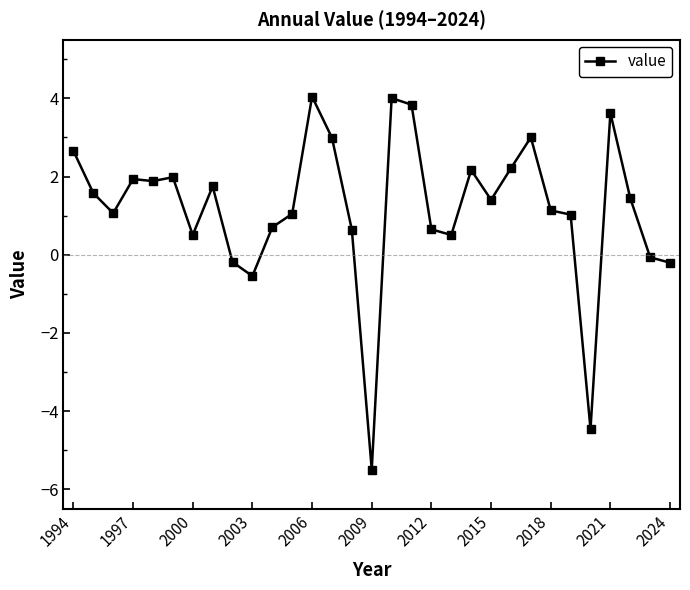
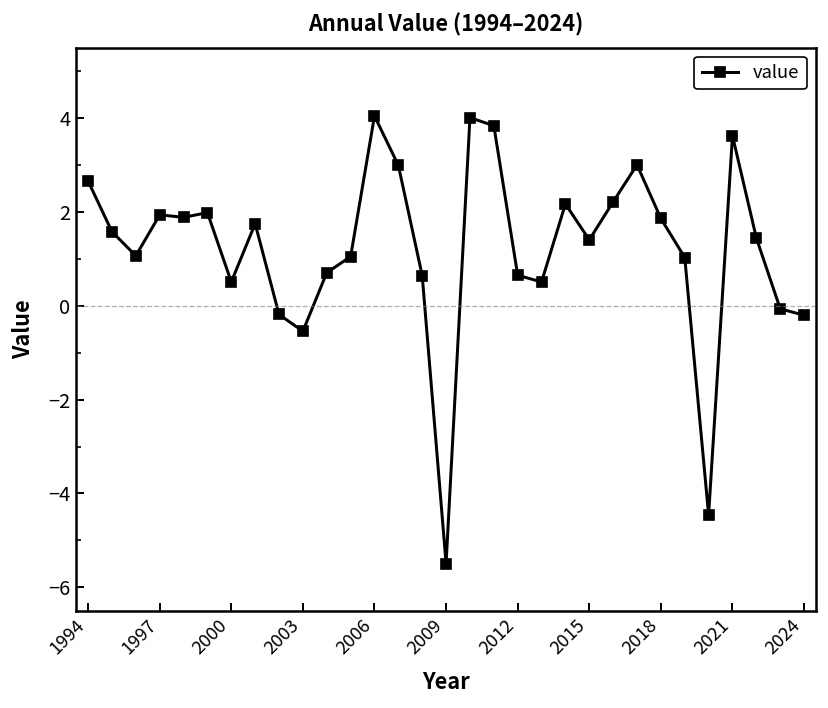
2018: 1.1 -> 1.9
